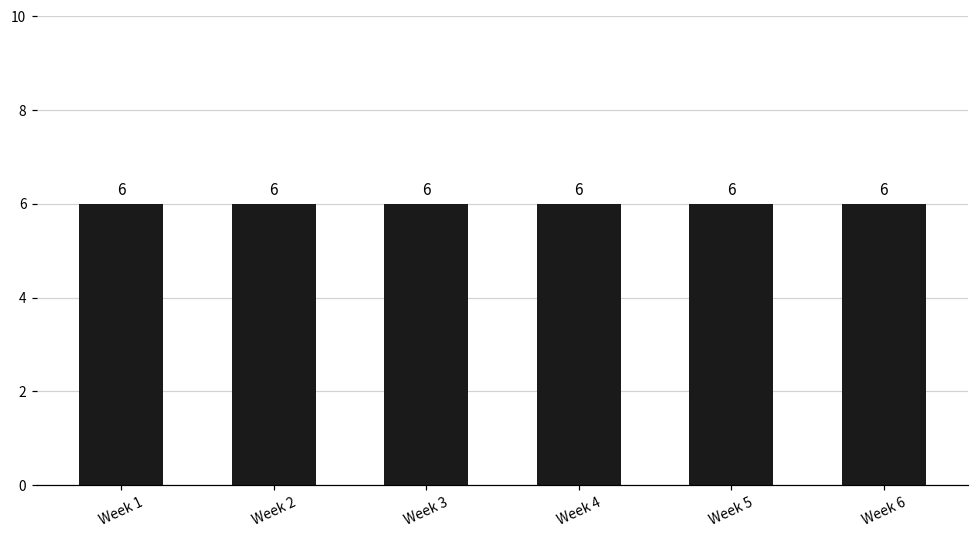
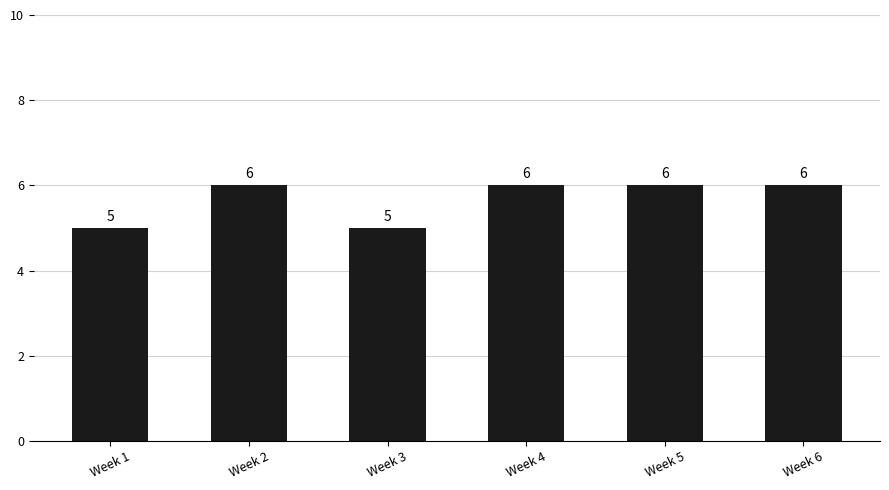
Week 1: 6 -> 5
Week 3: 6 -> 5
